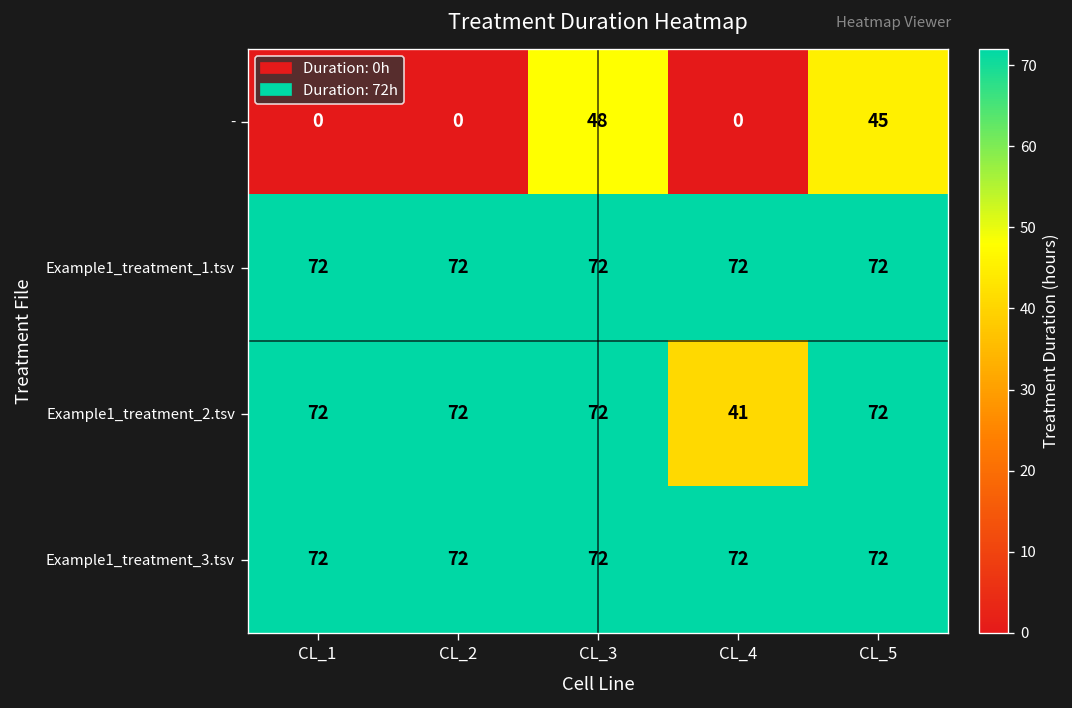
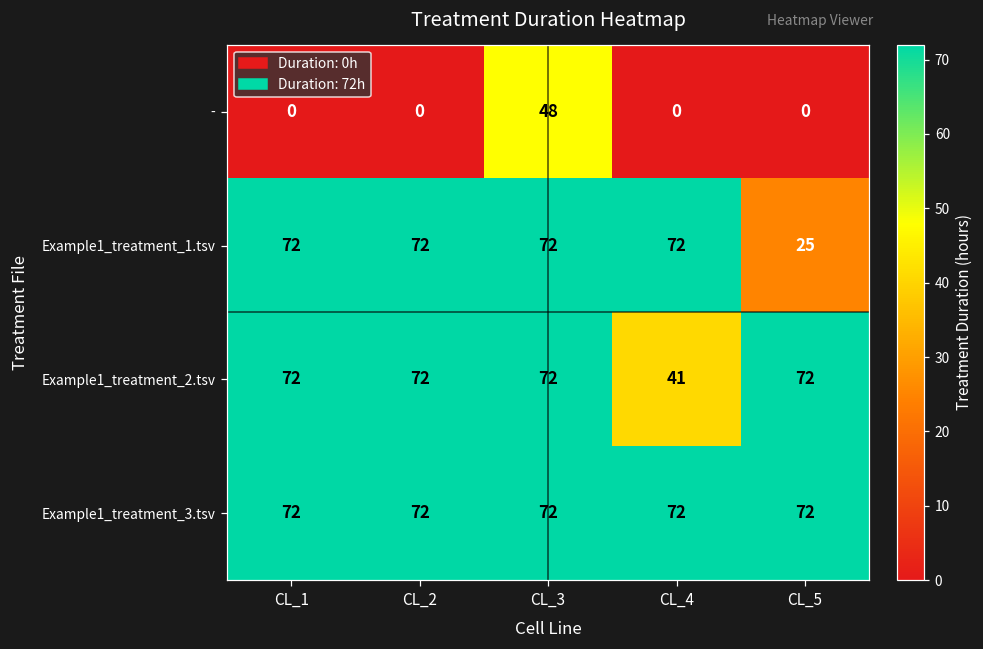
-, CL_5: 45 -> 0
Example1_treatment_1.tsv, CL_5: 72 -> 25
